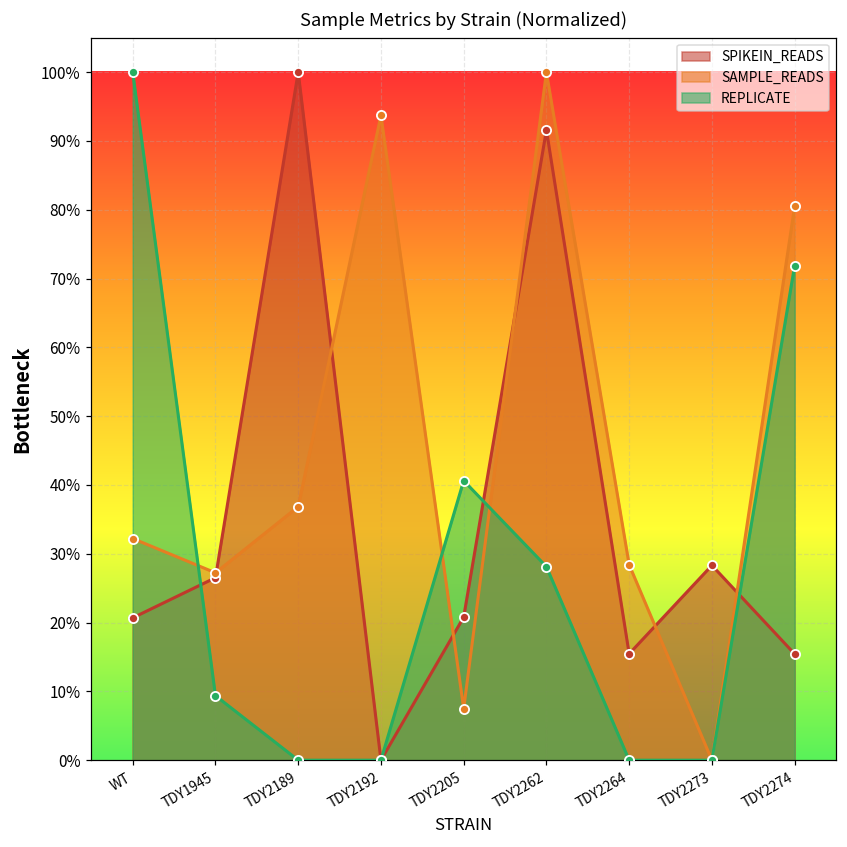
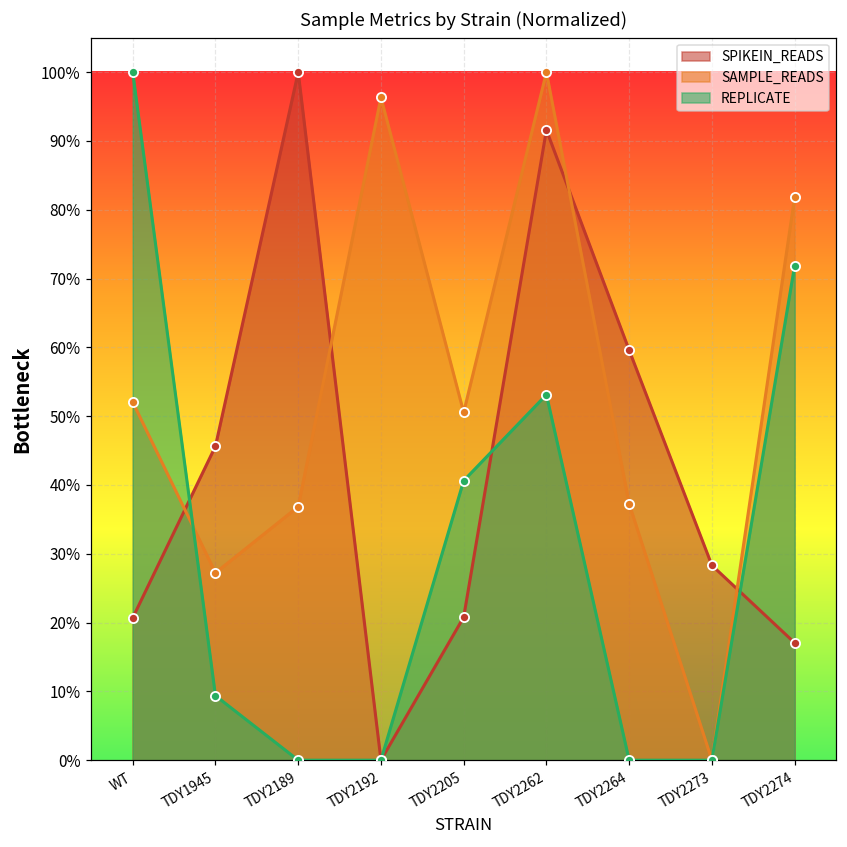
SAMPLE_READS, WT: 32% -> 52%
SPIKEIN_READS, TDY1945: 27% -> 46%
SAMPLE_READS, TDY2192: 94% -> 96%
SAMPLE_READS, TDY2205: 7% -> 51%
REPLICATE, TDY2262: 28% -> 53%
SPIKEIN_READS, TDY2264: 15% -> 60%
SAMPLE_READS, TDY2264: 28% -> 37%
SPIKEIN_READS, TDY2274: 15% -> 17%
SAMPLE_READS, TDY2274: 80% -> 82%
